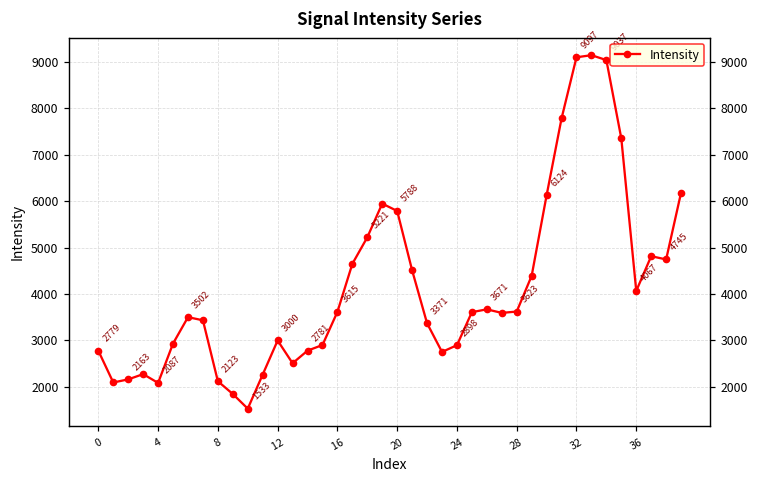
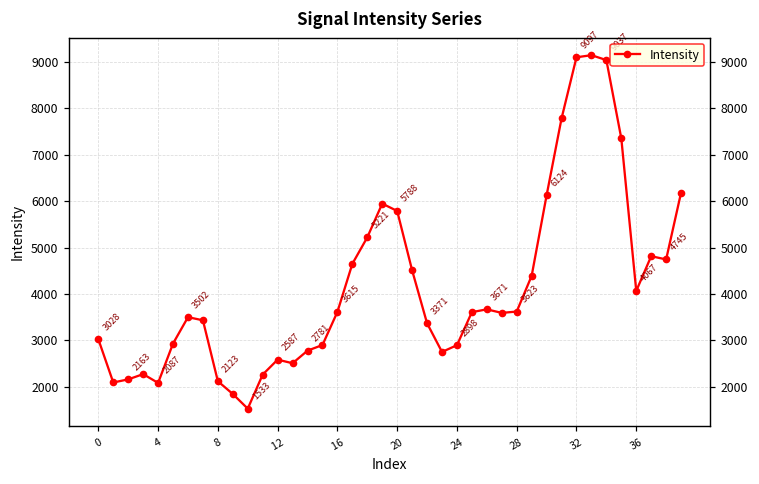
0: 2779 -> 3028
12: 3000 -> 2587
